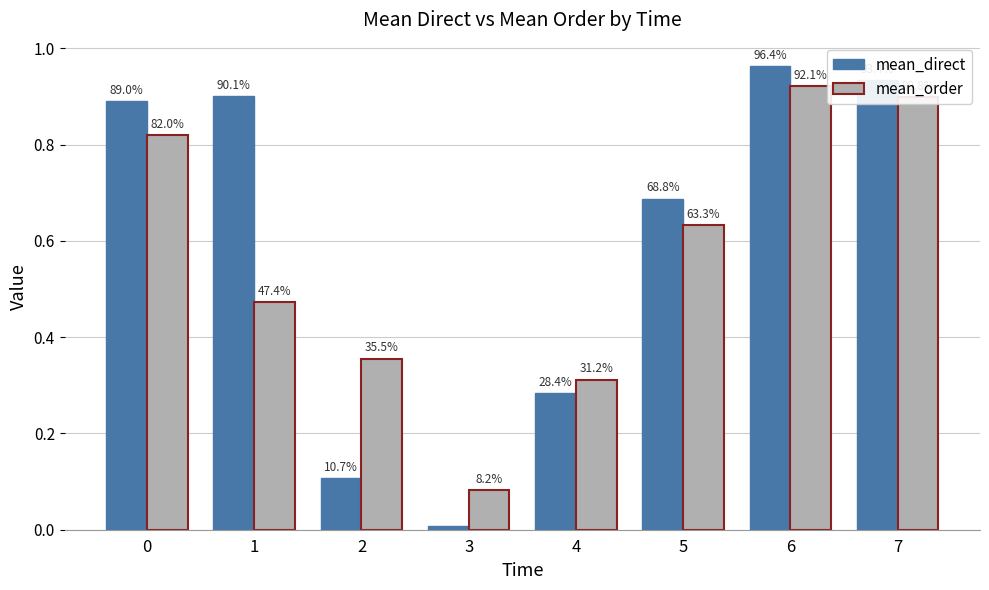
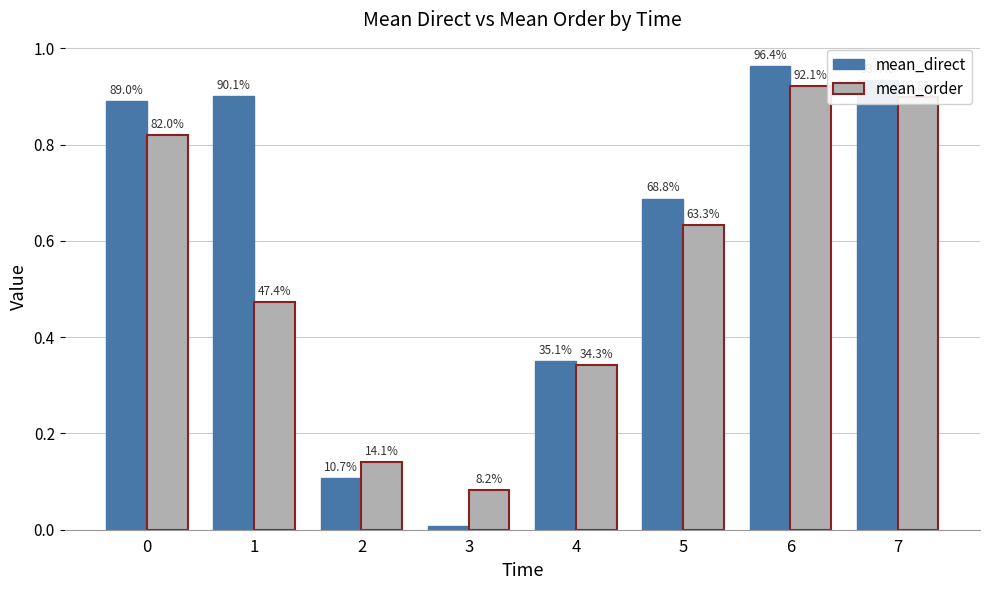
mean_order, 2: 35.5% -> 14.1%
mean_direct, 4: 28.4% -> 35.1%
mean_order, 4: 31.2% -> 34.3%
